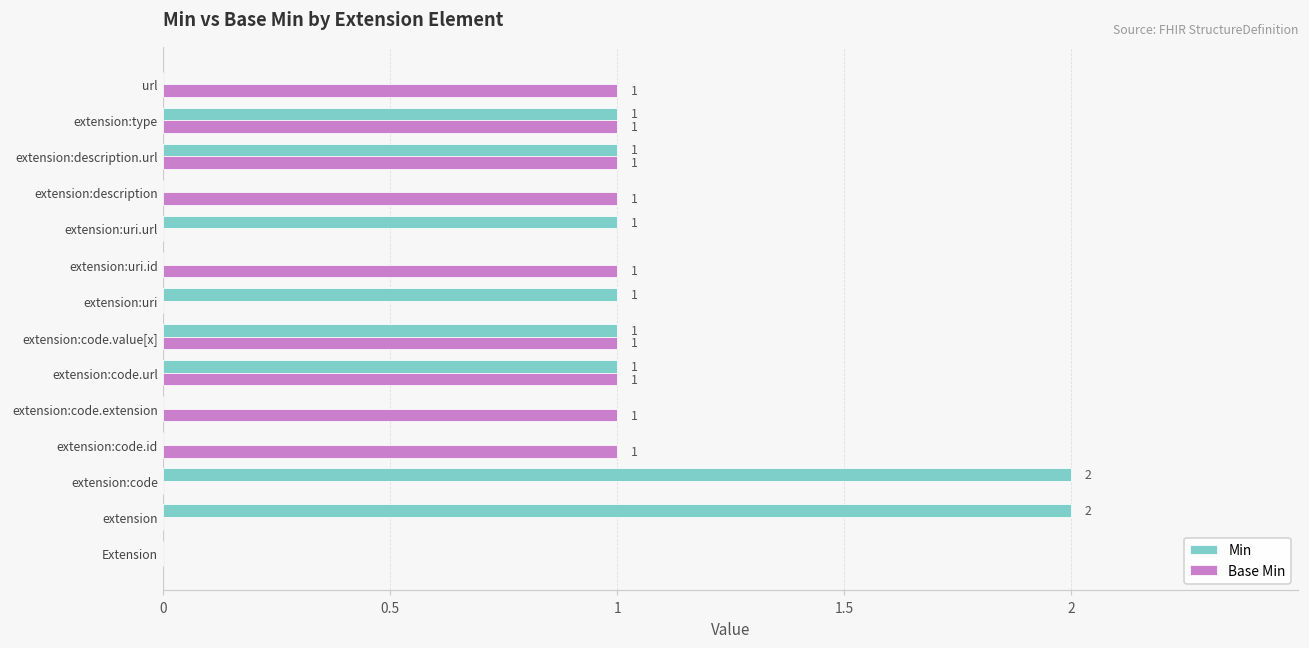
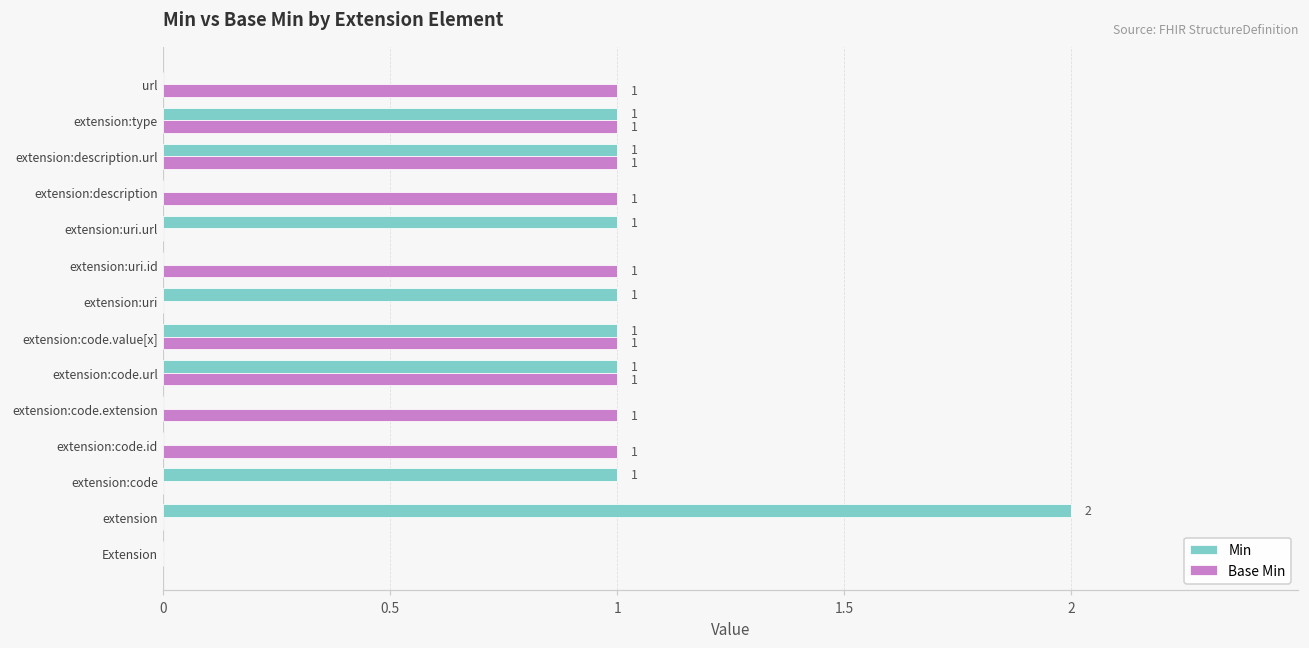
Min, extension:code: 2 -> 1
